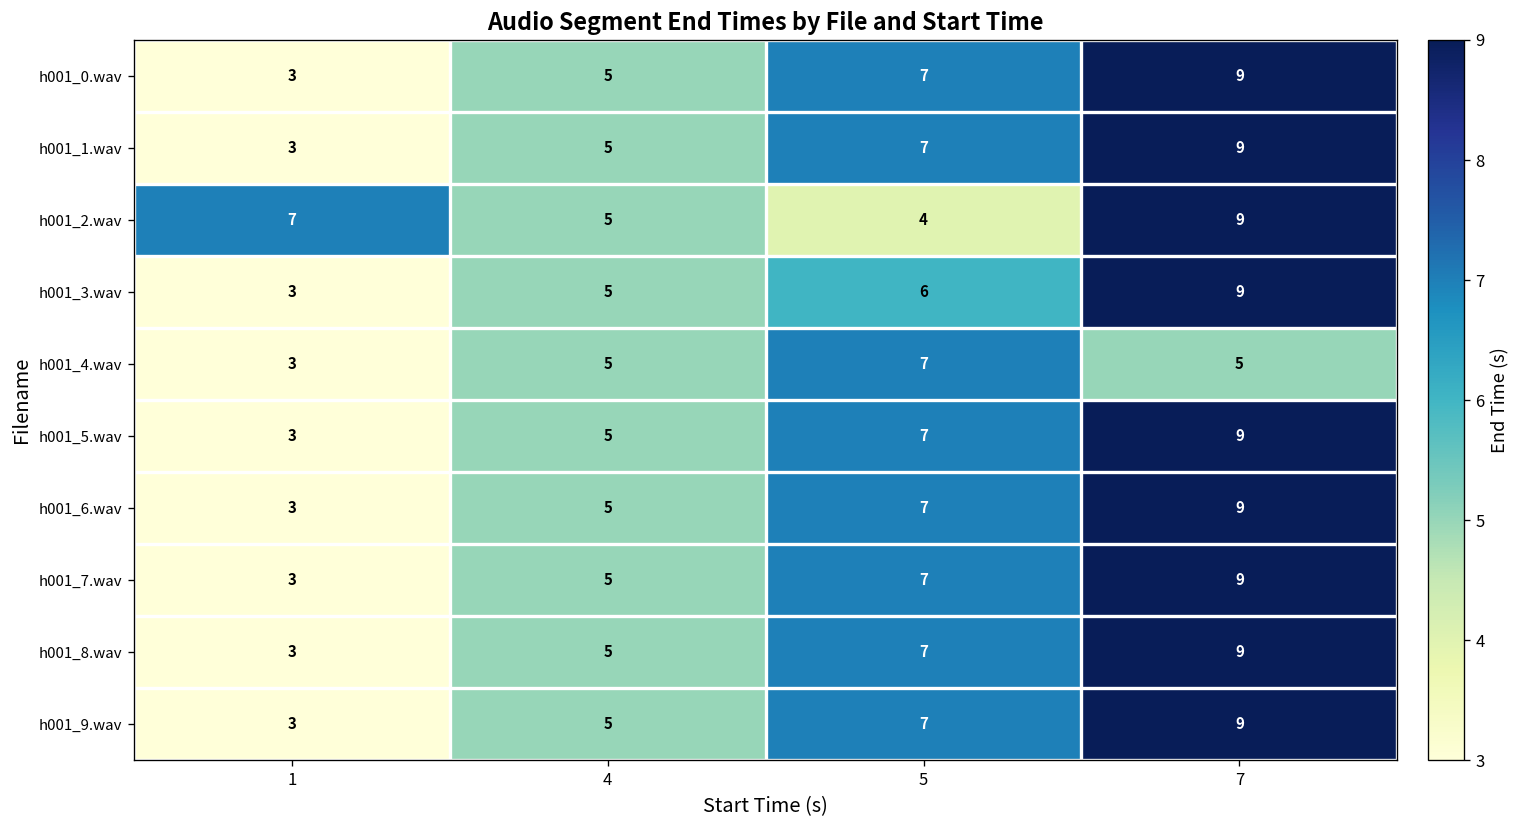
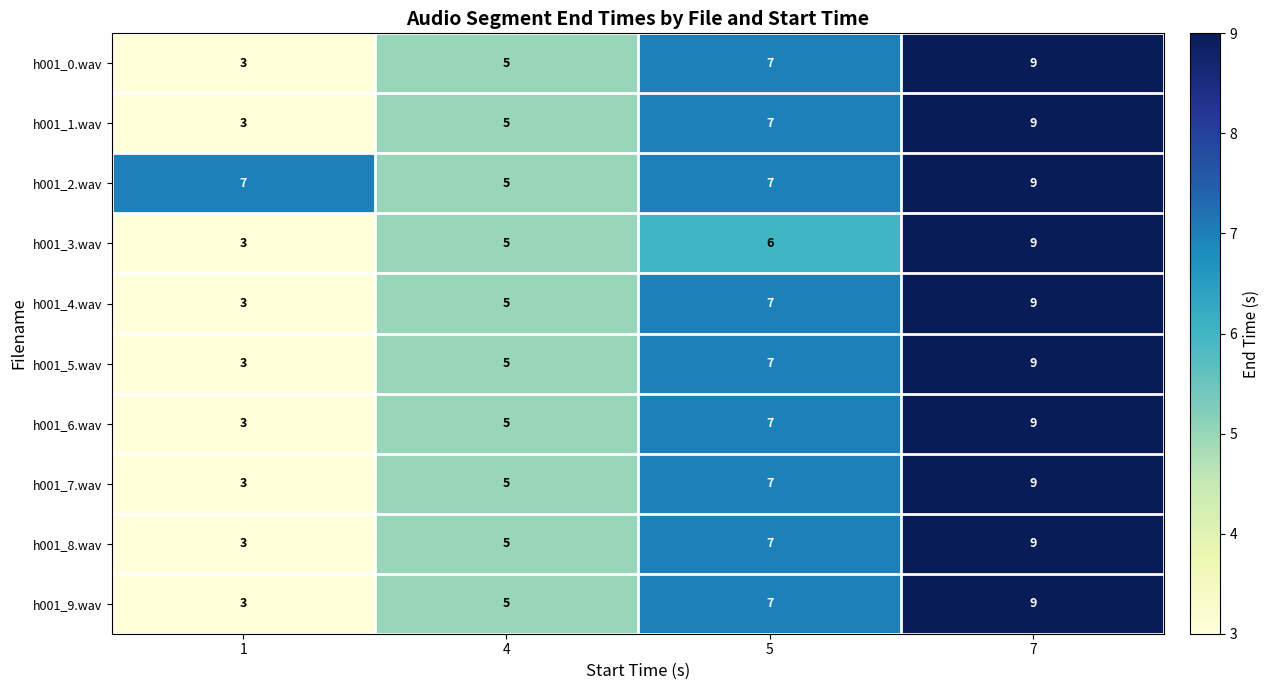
h001_2.wav, 5: 4 -> 7
h001_4.wav, 7: 5 -> 9
